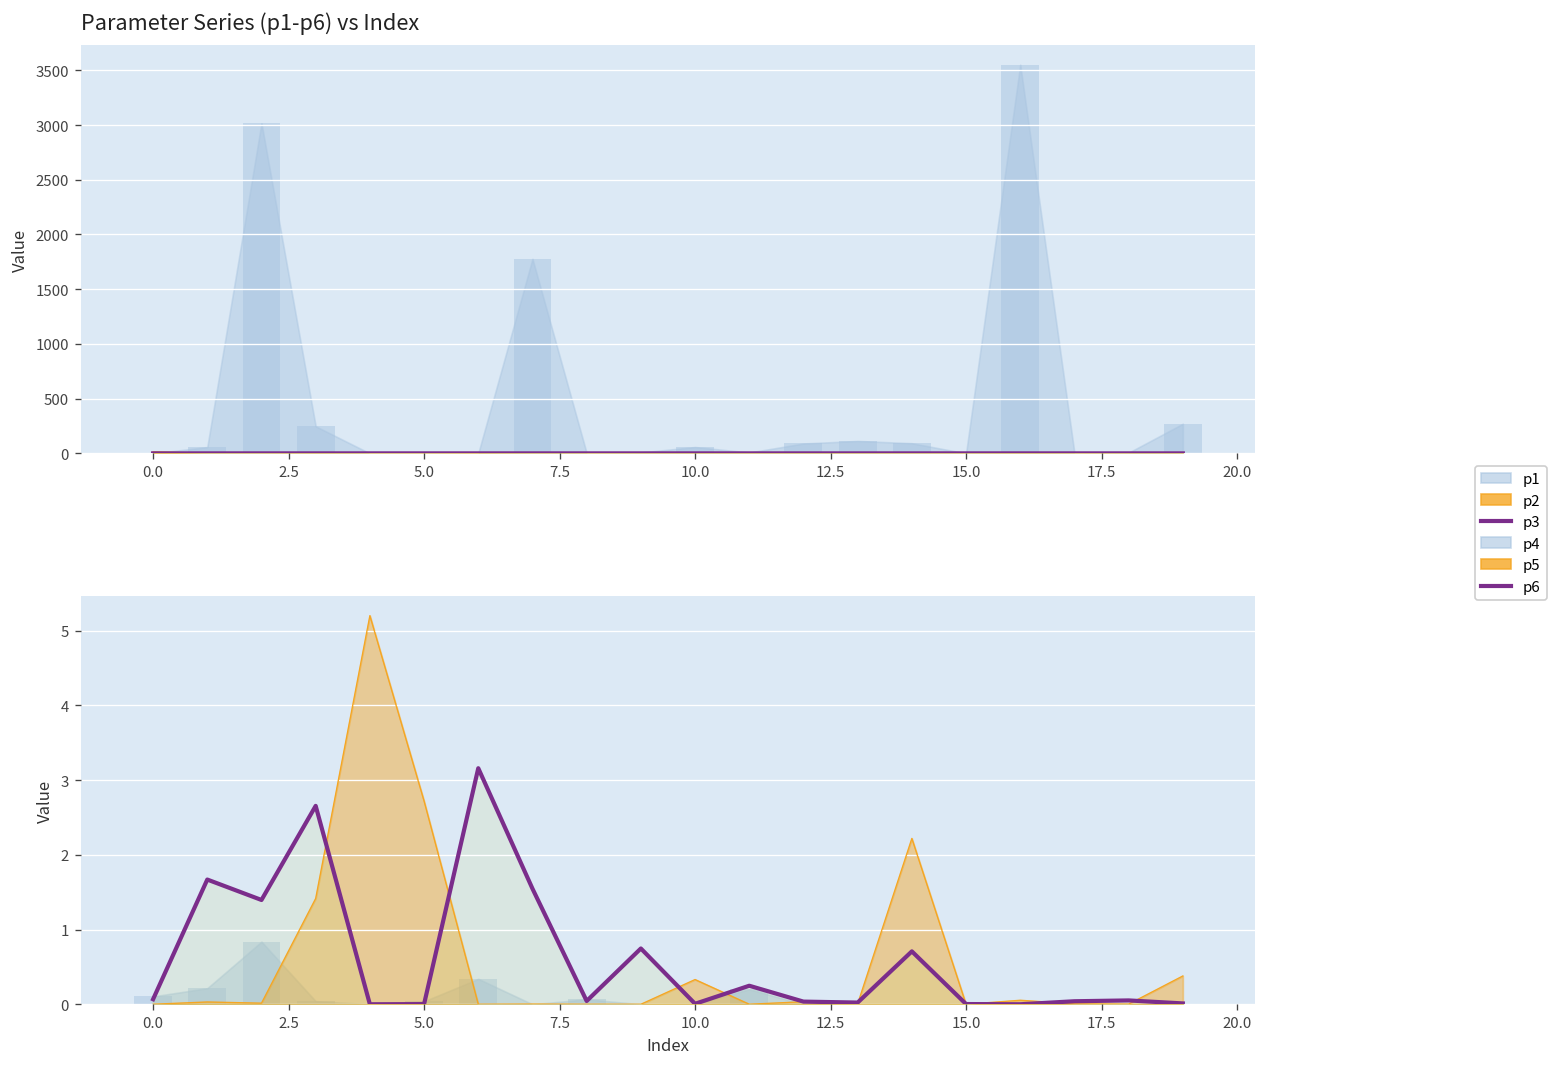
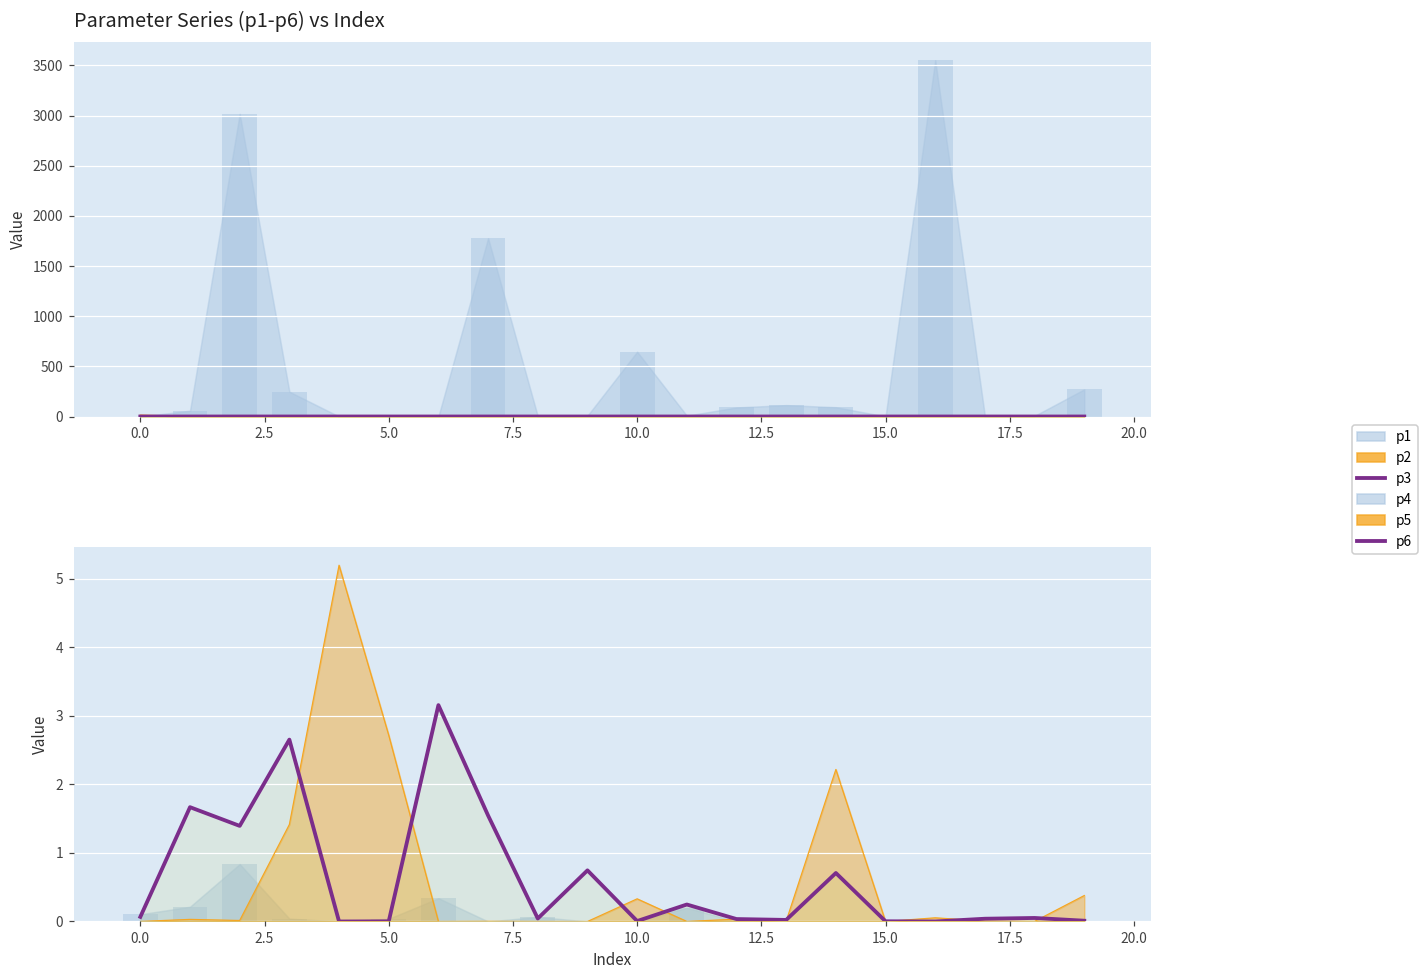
Parameter Series (p1-p6) vs Index, p1, 10.0: 100 -> 600
